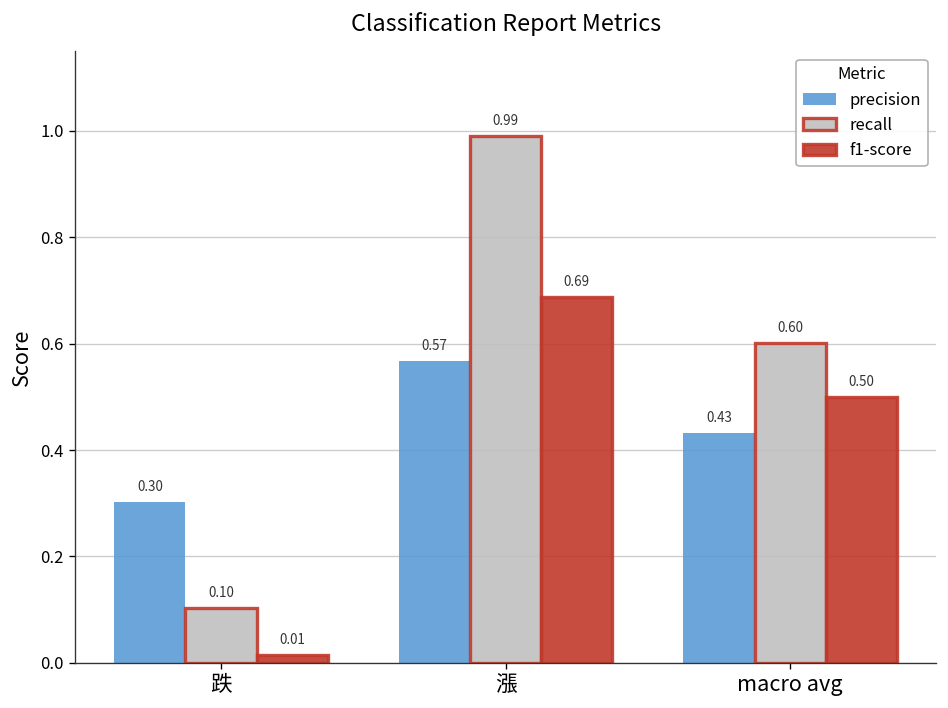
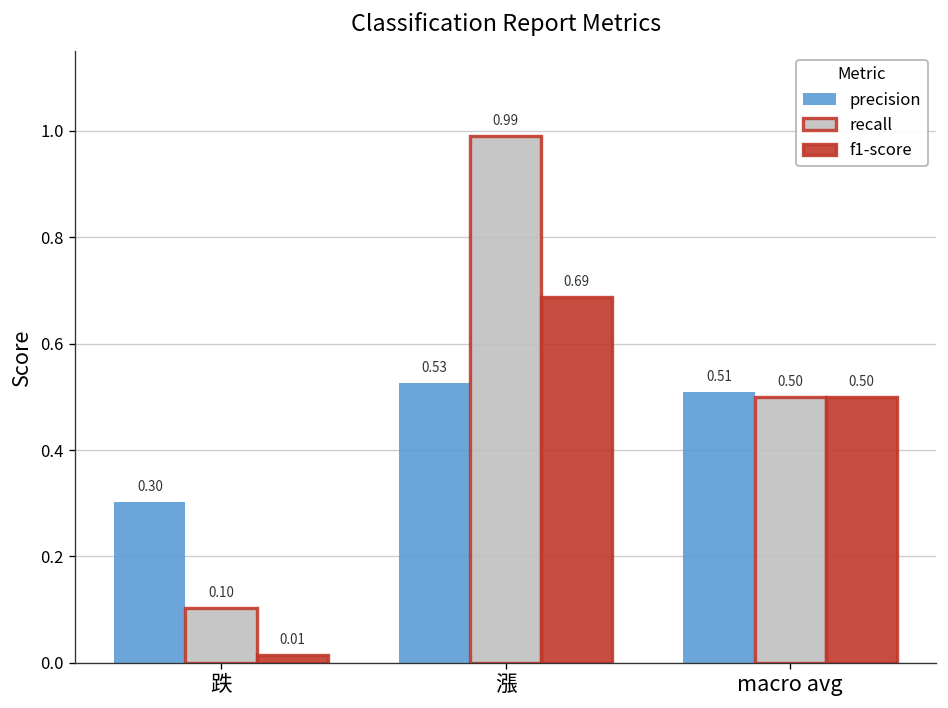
precision, 漲: 0.57 -> 0.53
precision, macro avg: 0.43 -> 0.51
recall, macro avg: 0.60 -> 0.50
